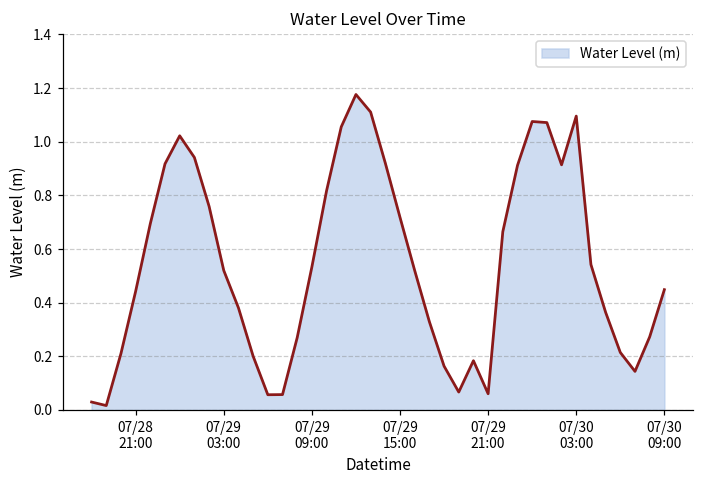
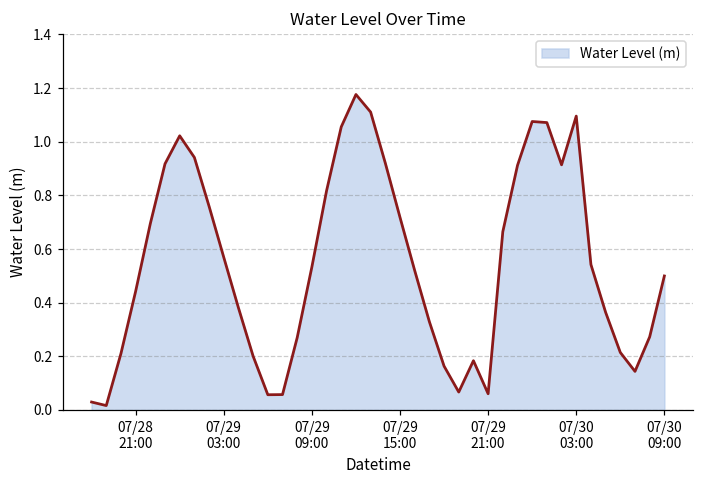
07/29 03:00: 0.52 -> 0.57
07/30 09:00: 0.45 -> 0.50
